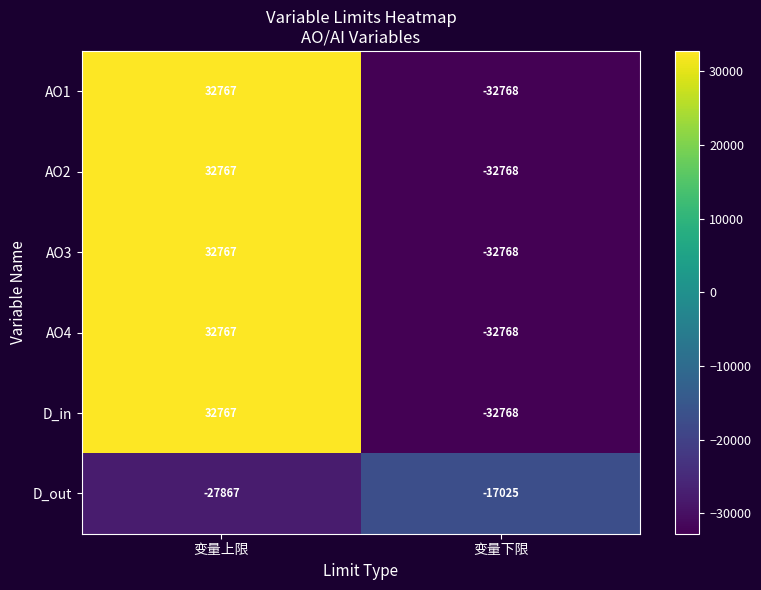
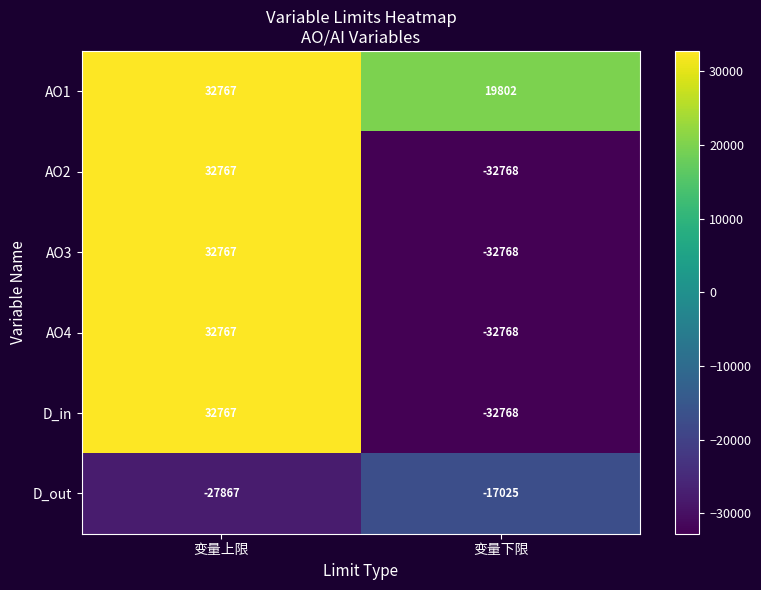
AO1, 变量下限: -32768 -> 19802
